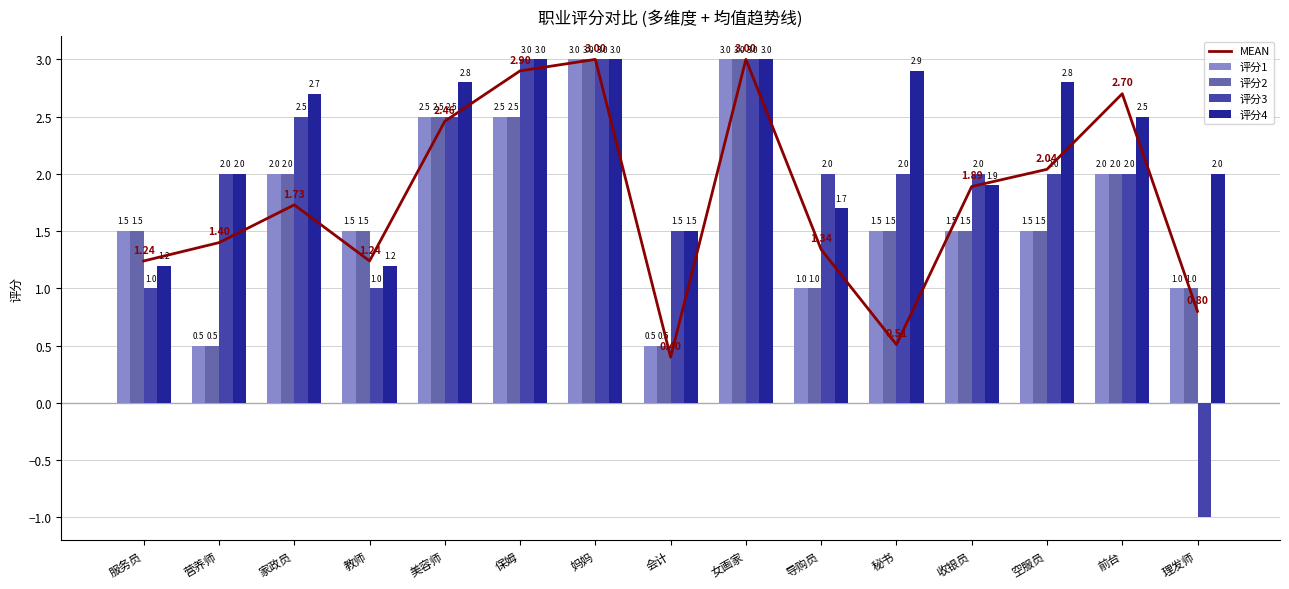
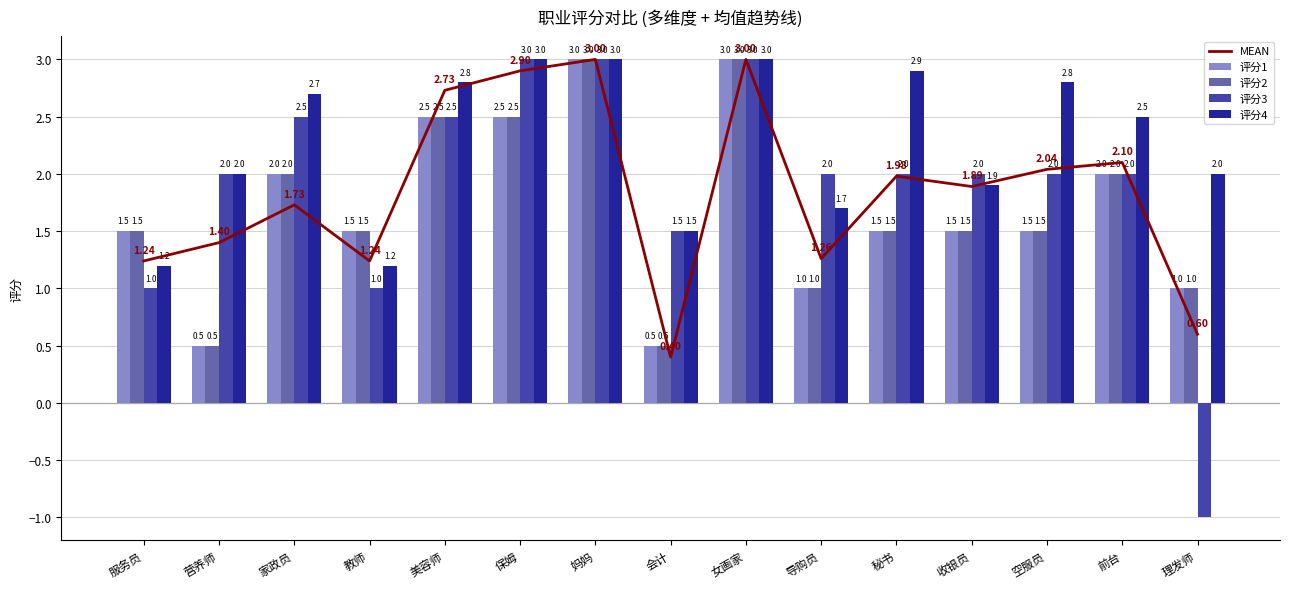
MEAN, 美容师: 2.46 -> 2.73
MEAN, 导购员: 1.34 -> 1.26
MEAN, 秘书: 0.51 -> 1.98
MEAN, 前台: 2.70 -> 2.10
MEAN, 理发师: 0.80 -> 0.60
